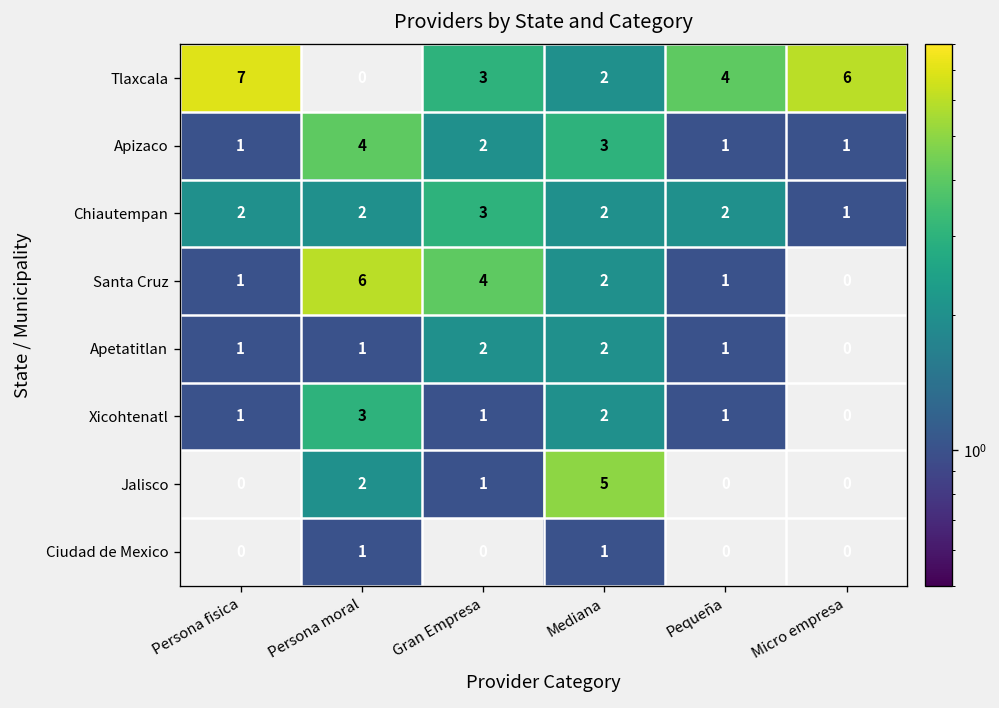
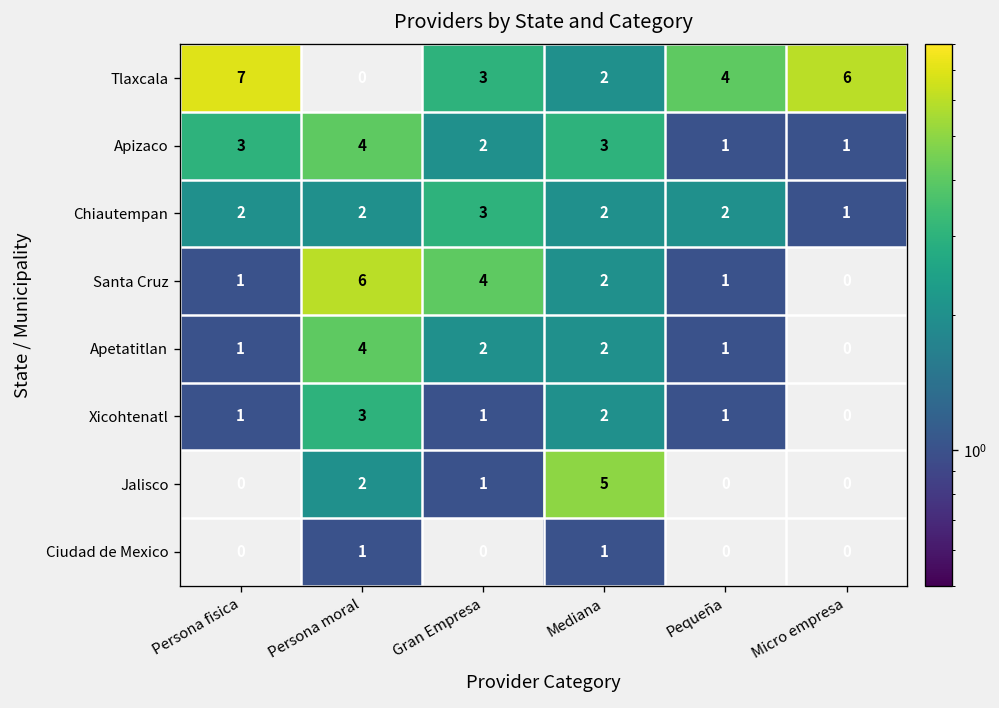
Apizaco, Persona fisica: 1 -> 3
Apetatitlan, Persona moral: 1 -> 4
